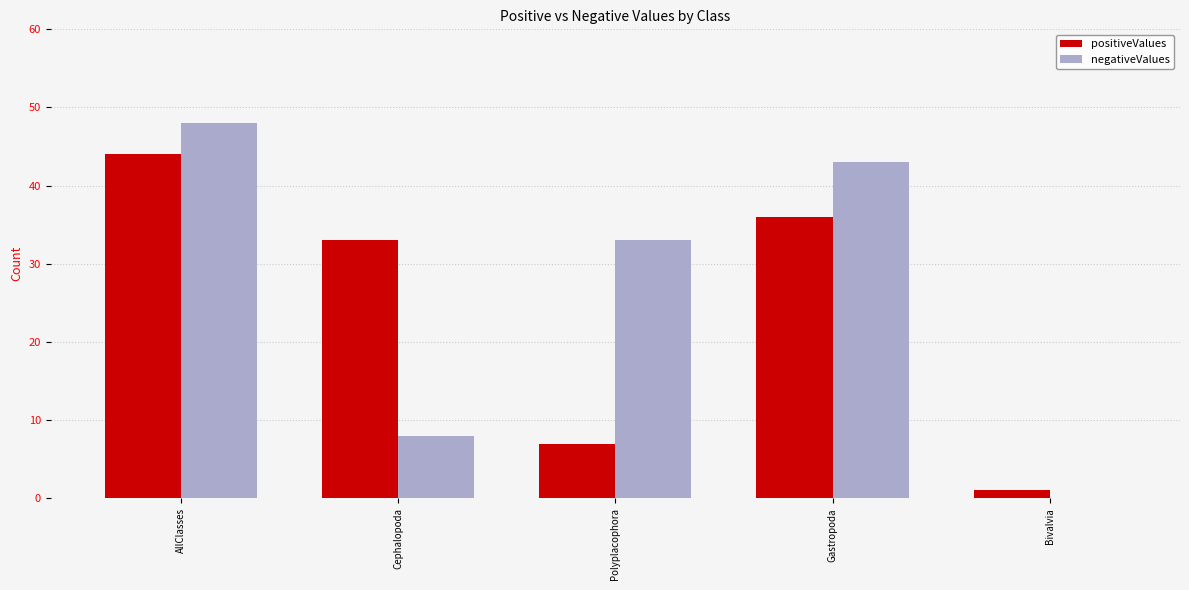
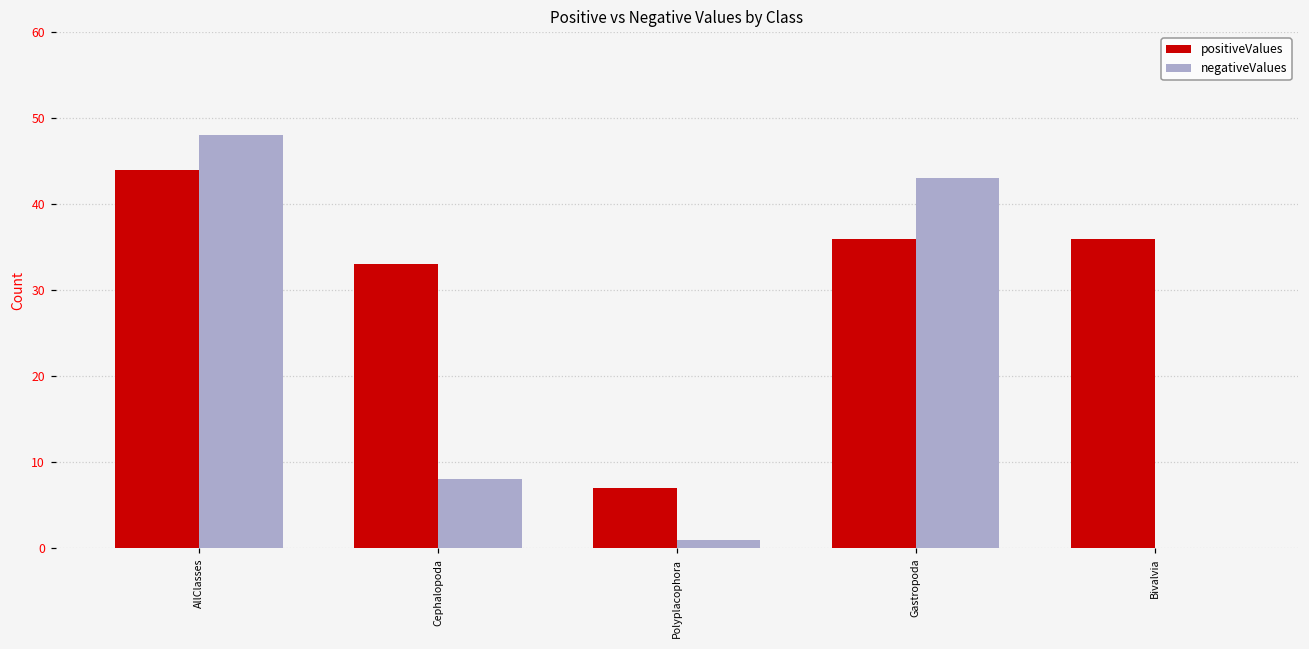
negativeValues, Polyplacophora: 33 -> 1
positiveValues, Bivalvia: 1 -> 36
